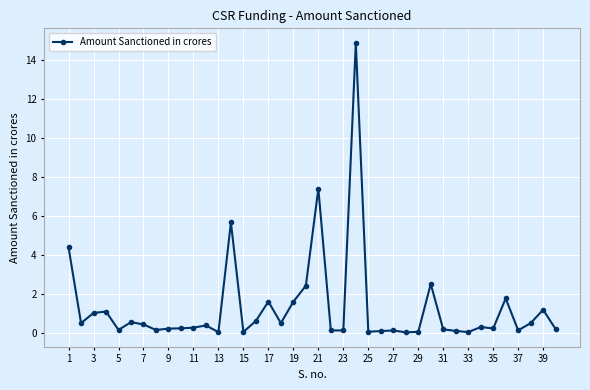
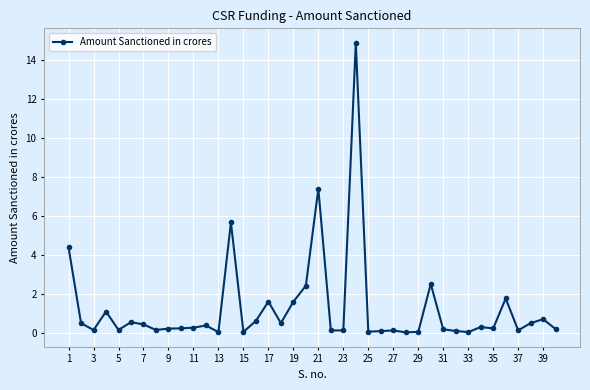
3: 1.0 -> 0.1
39: 1.2 -> 0.7
